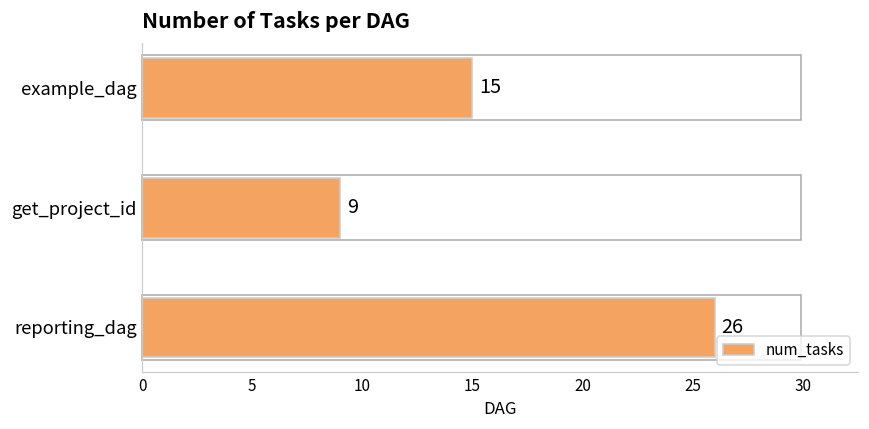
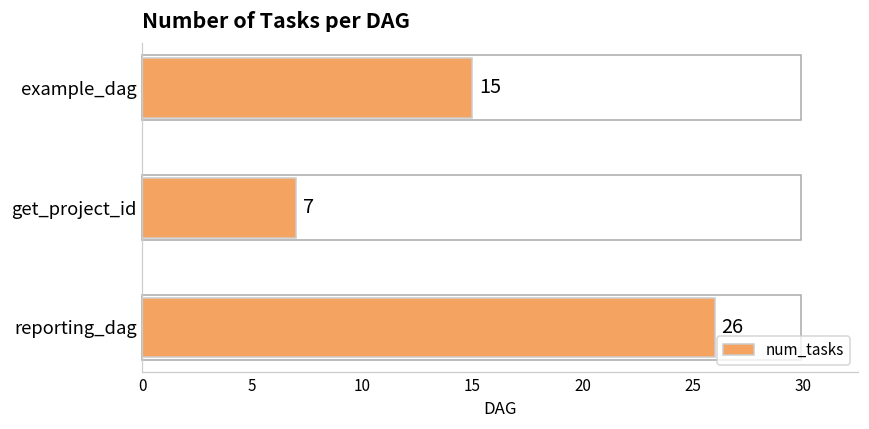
get_project_id: 9 -> 7
